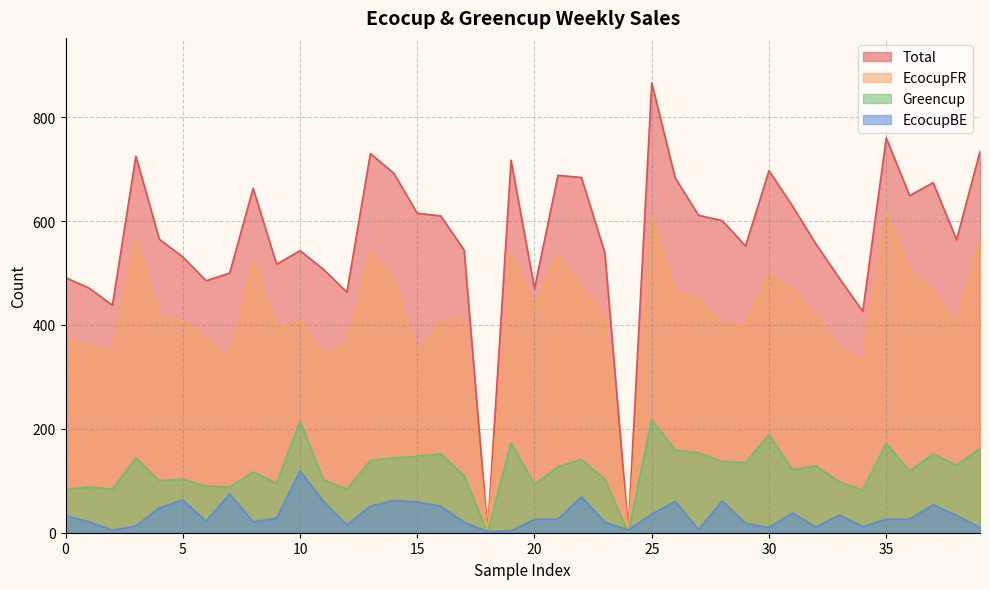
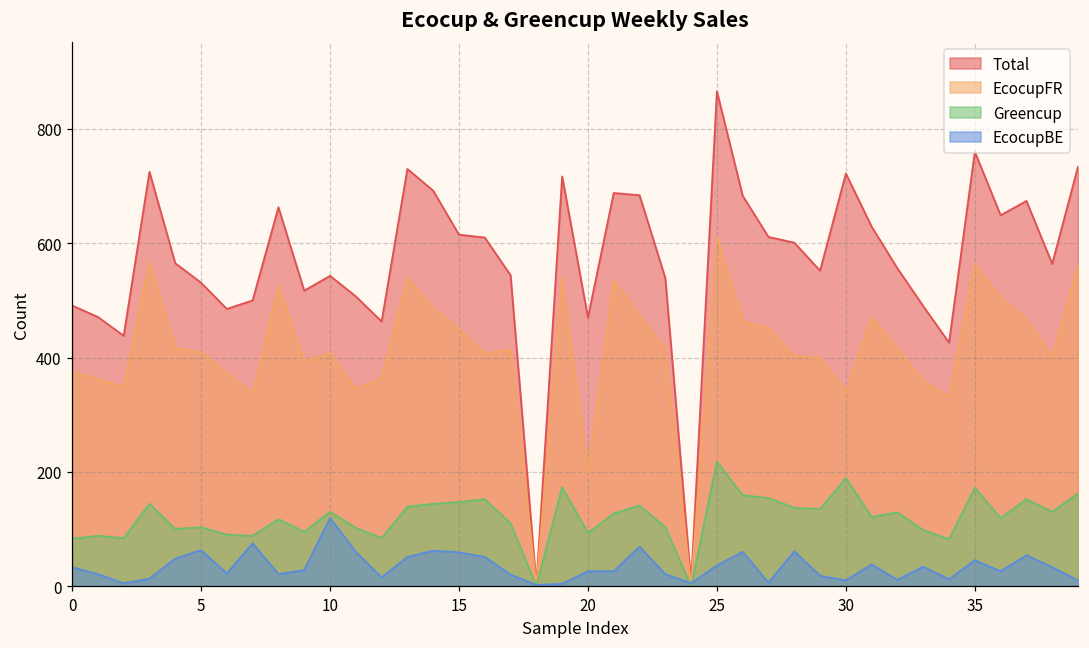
Greencup, 10: 210 -> 130
EcocupFR, 15: 350 -> 450
EcocupFR, 20: 440 -> 200
Total, 30: 700 -> 720
EcocupFR, 30: 500 -> 340
EcocupFR, 35: 620 -> 560
EcocupBE, 35: 30 -> 50
